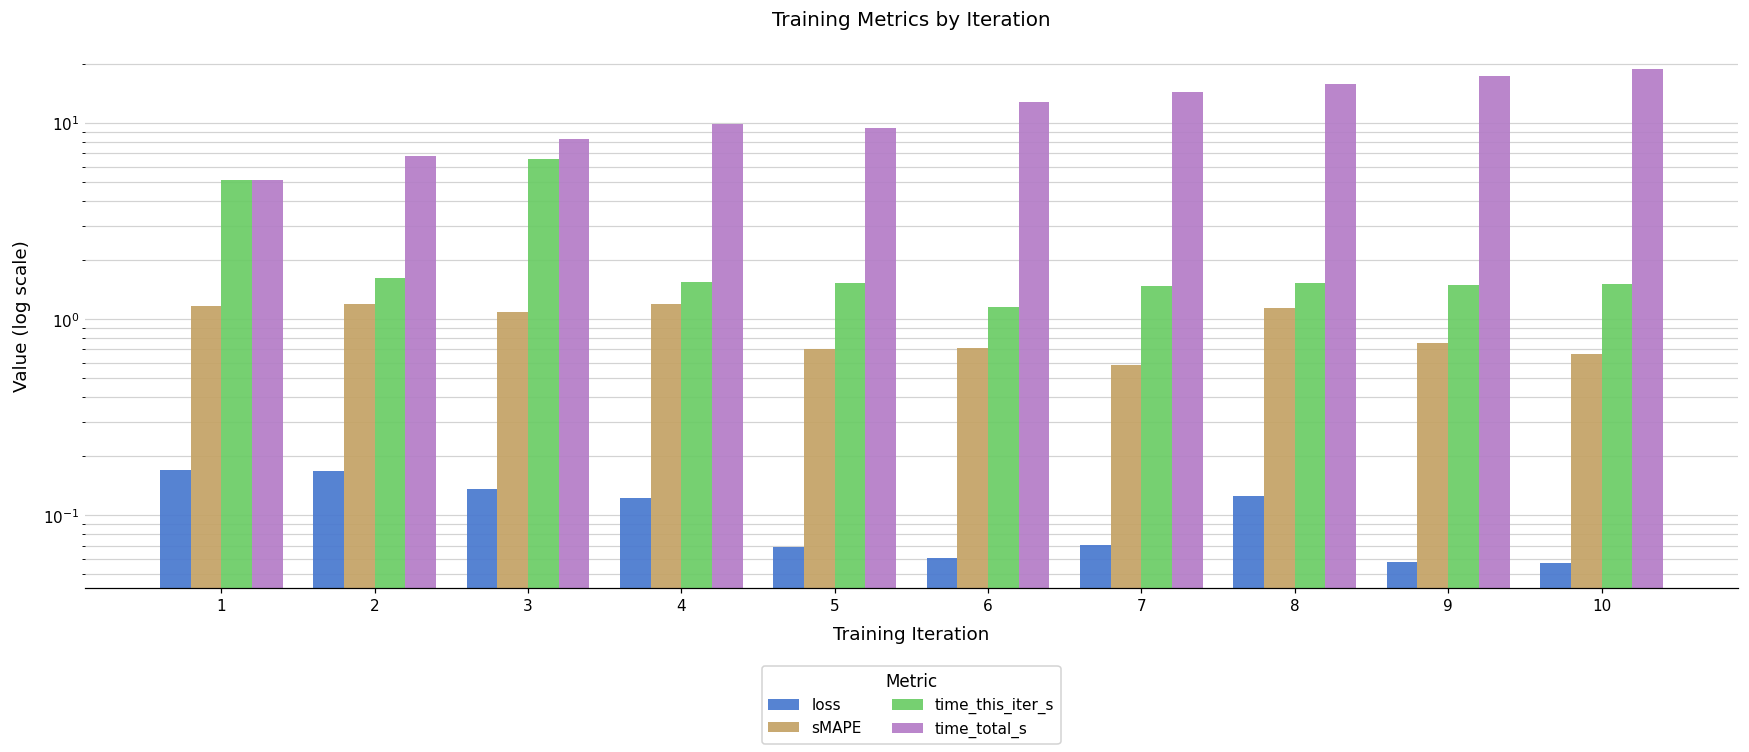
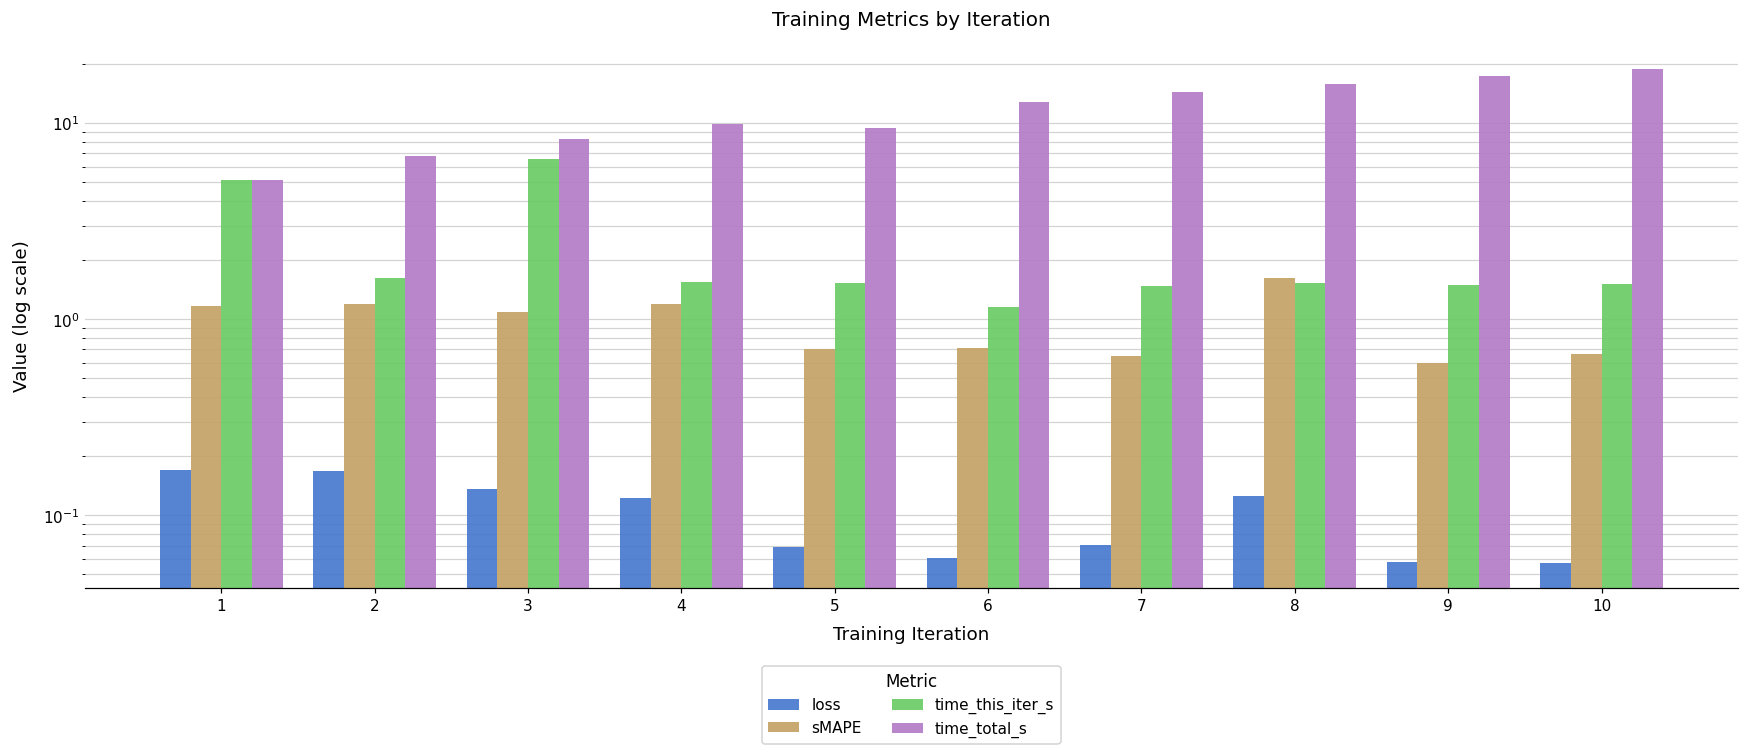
sMAPE, 7: 0.59 -> 0.65
sMAPE, 8: 1.1 -> 1.6
sMAPE, 9: 0.76 -> 0.60
